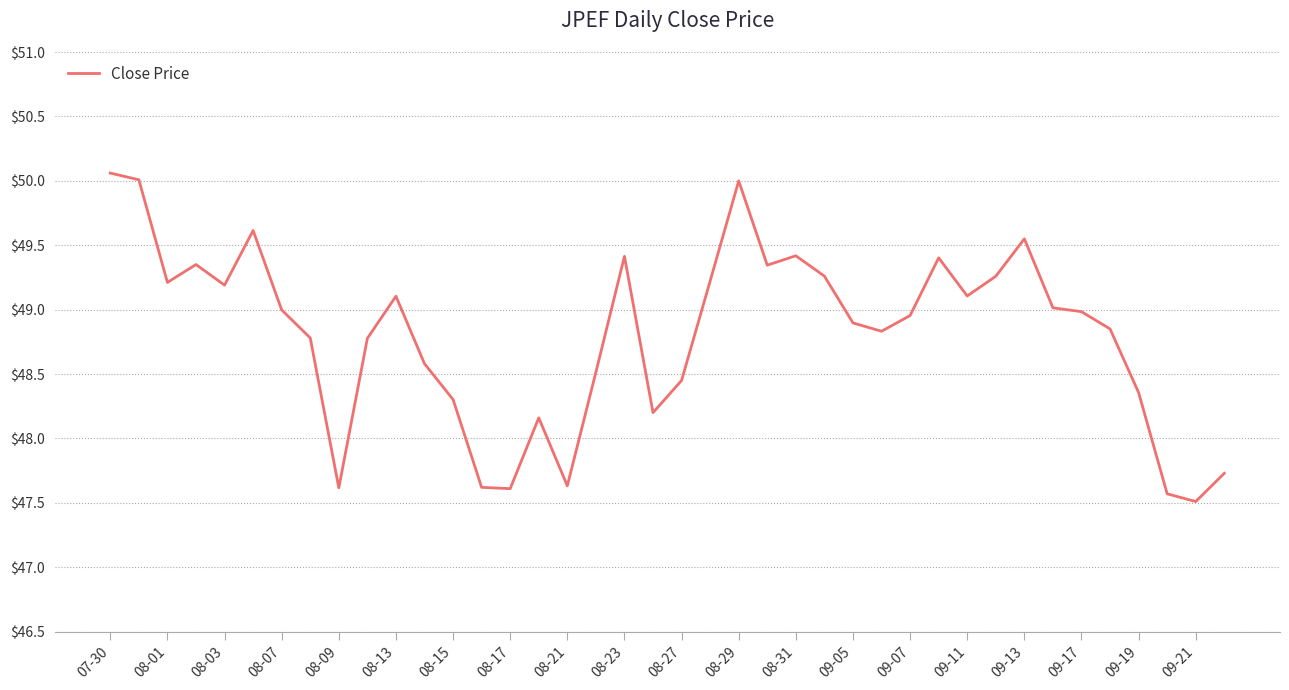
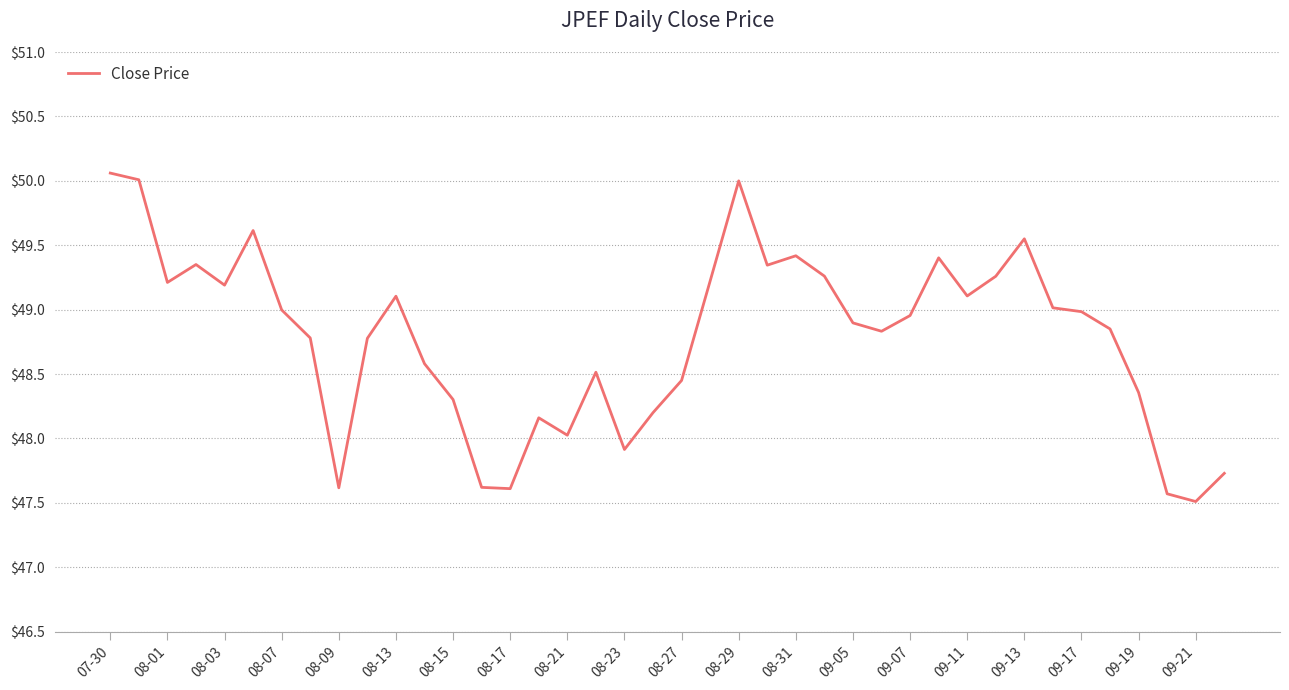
08-21: $47.63 -> $48.03
08-23: $49.41 -> $47.91
